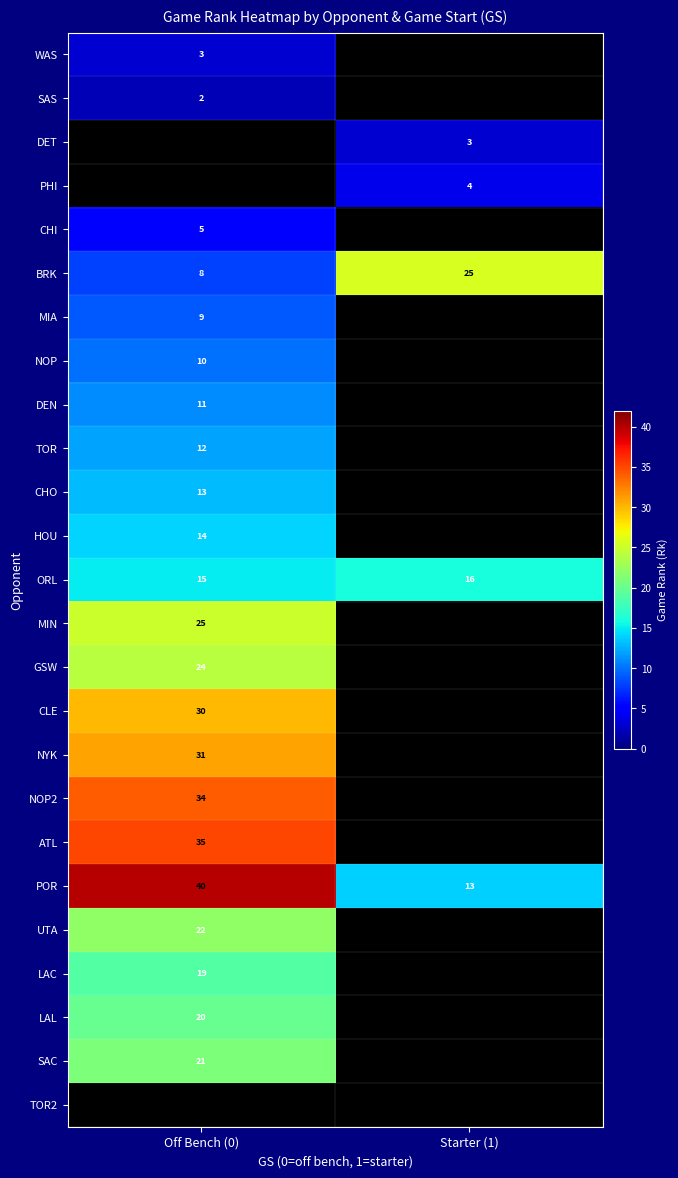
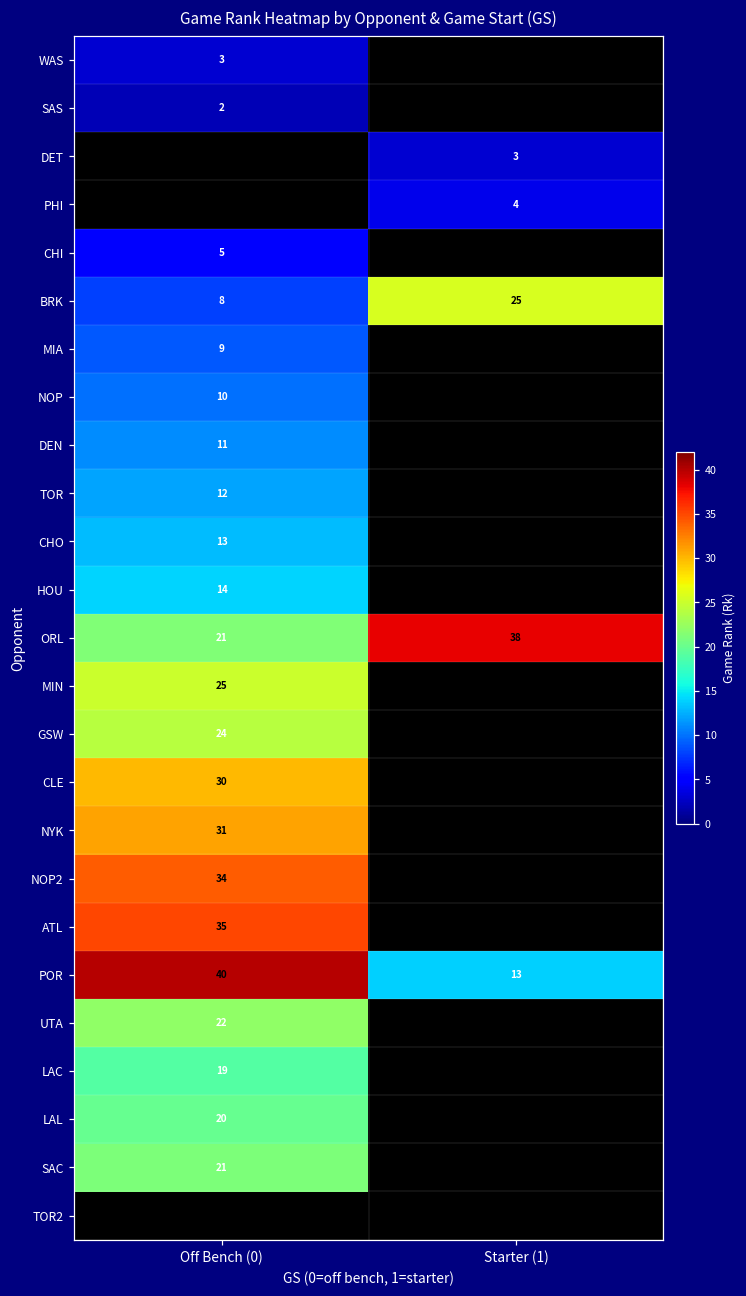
ORL, Off Bench (0): 15 -> 21
ORL, Starter (1): 16 -> 38
